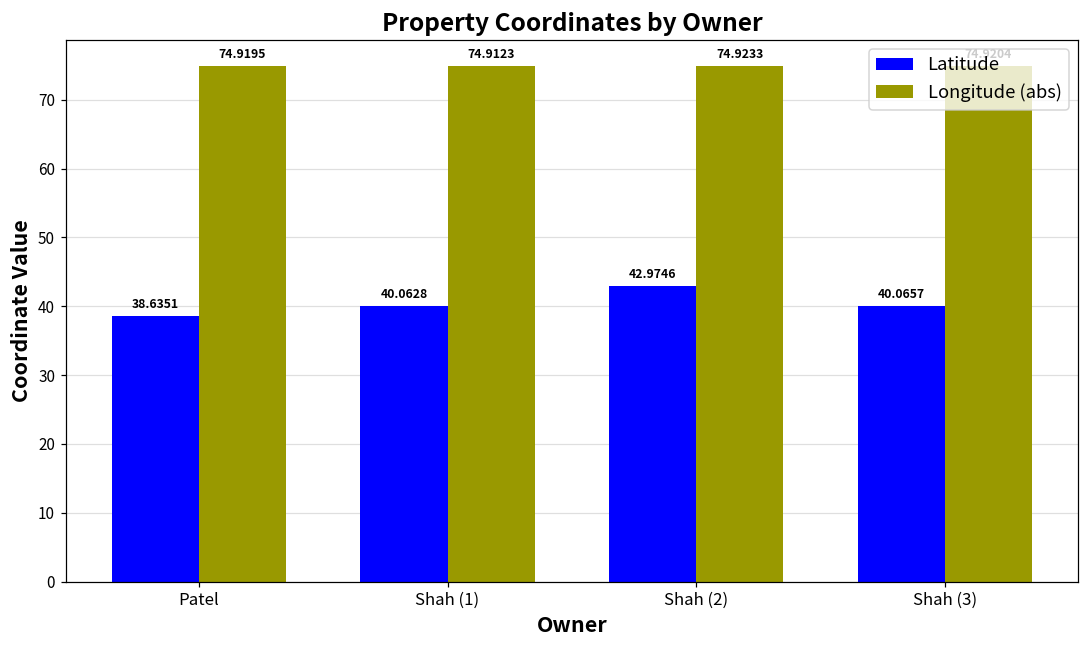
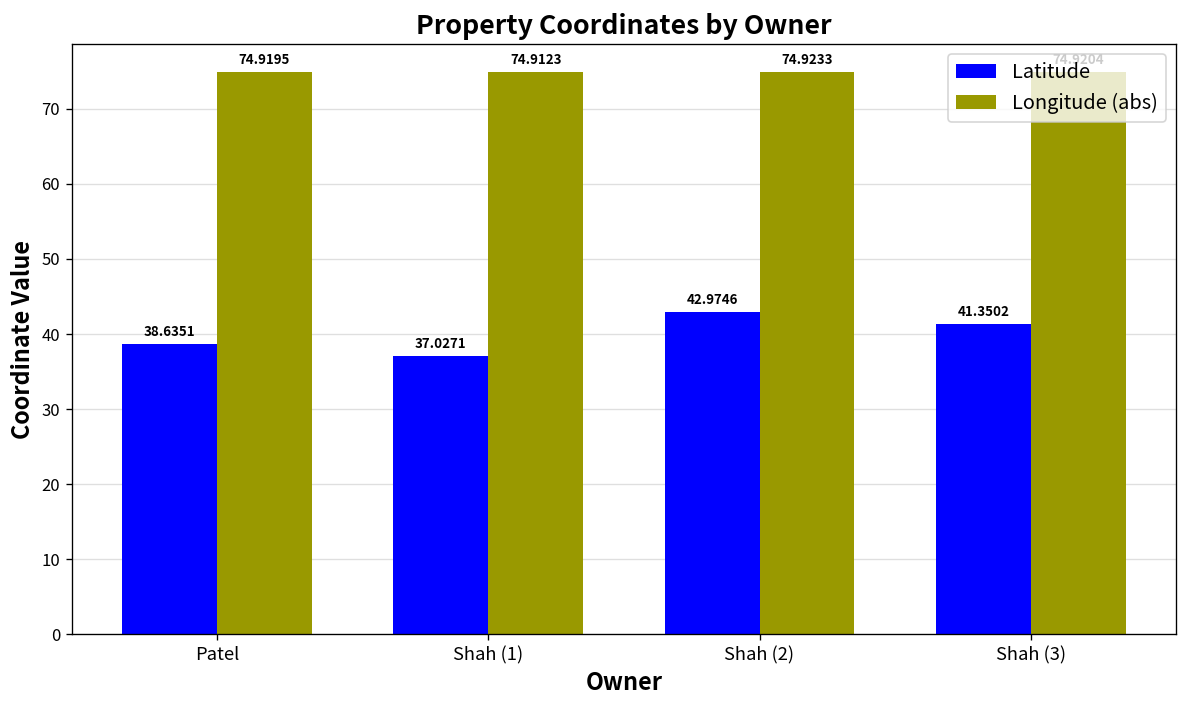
Latitude, Shah (1): 40.0628 -> 37.0271
Latitude, Shah (3): 40.0657 -> 41.3502
